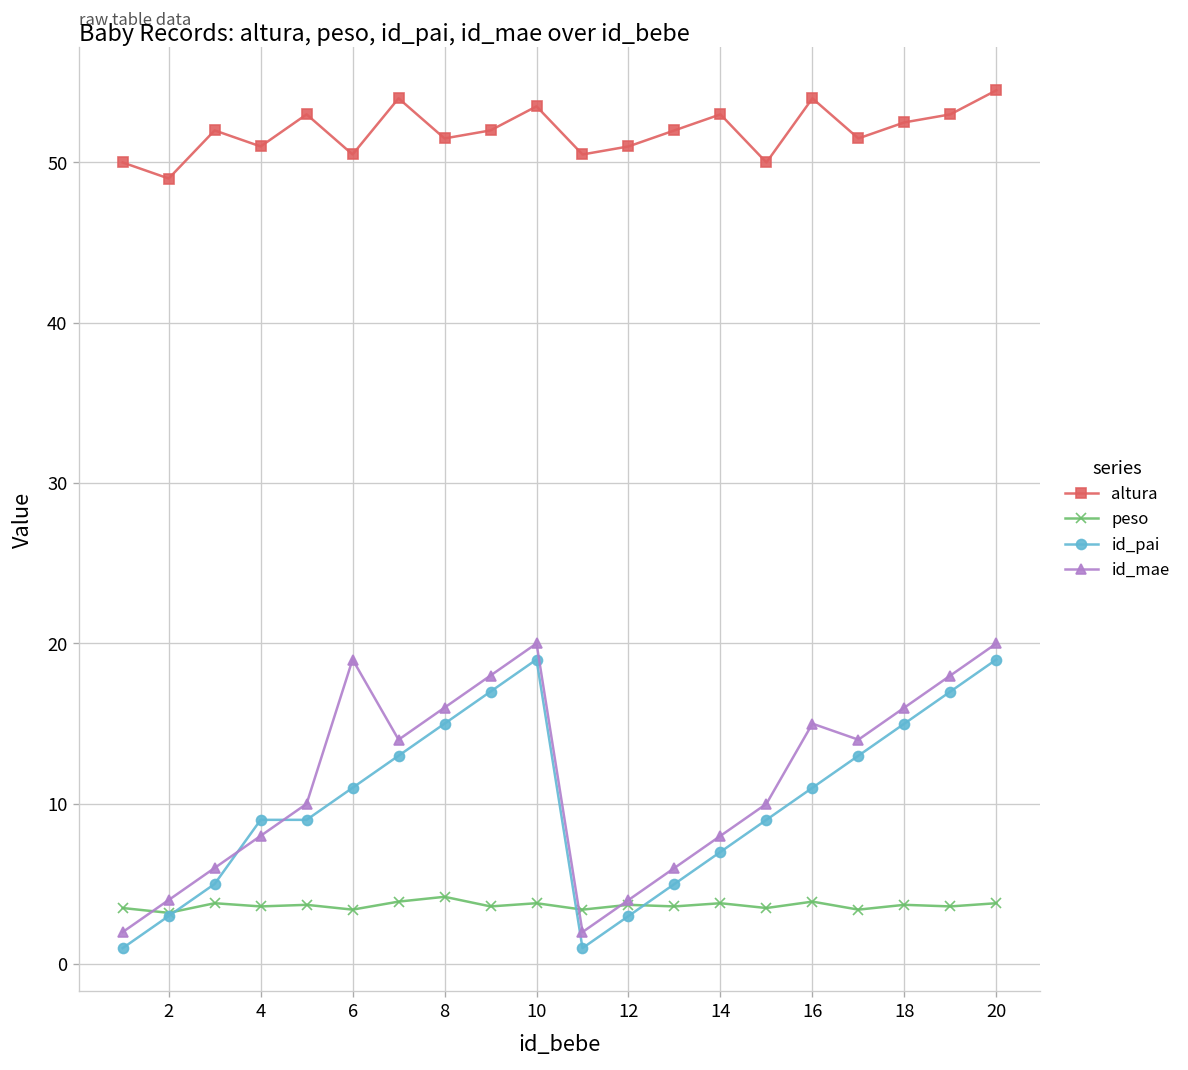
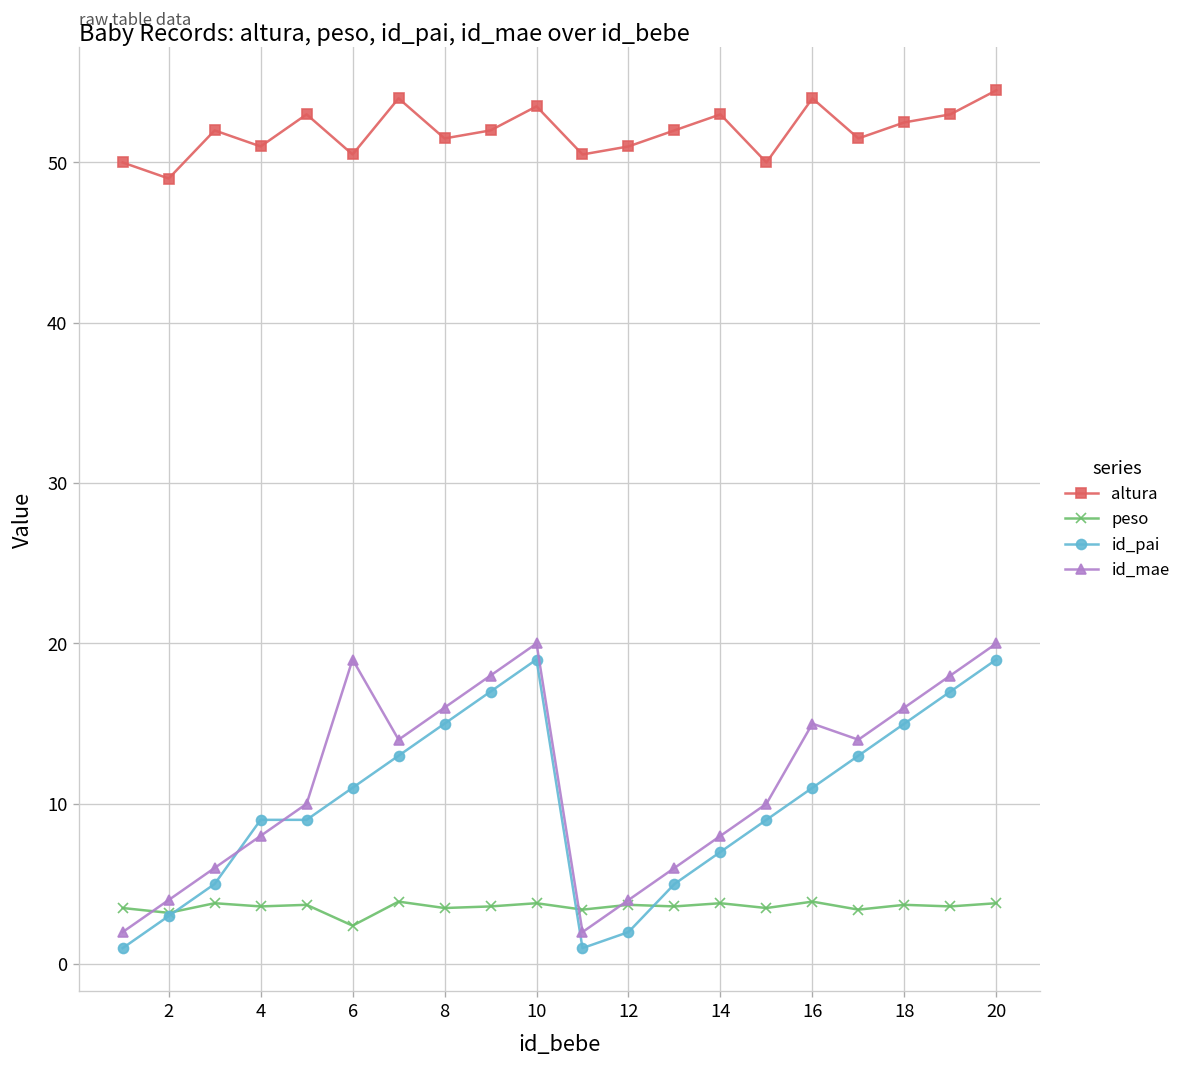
peso, 6: 3.4 -> 2.4
peso, 8: 4.2 -> 3.5
id_pai, 12: 3 -> 2
